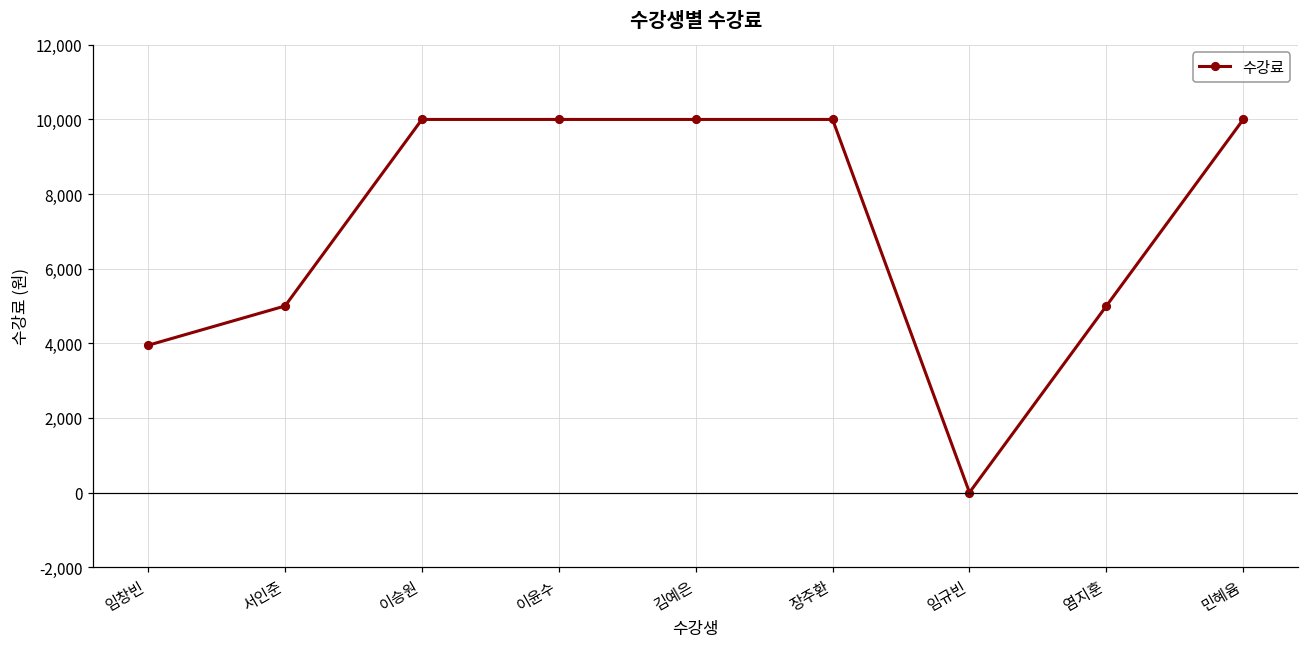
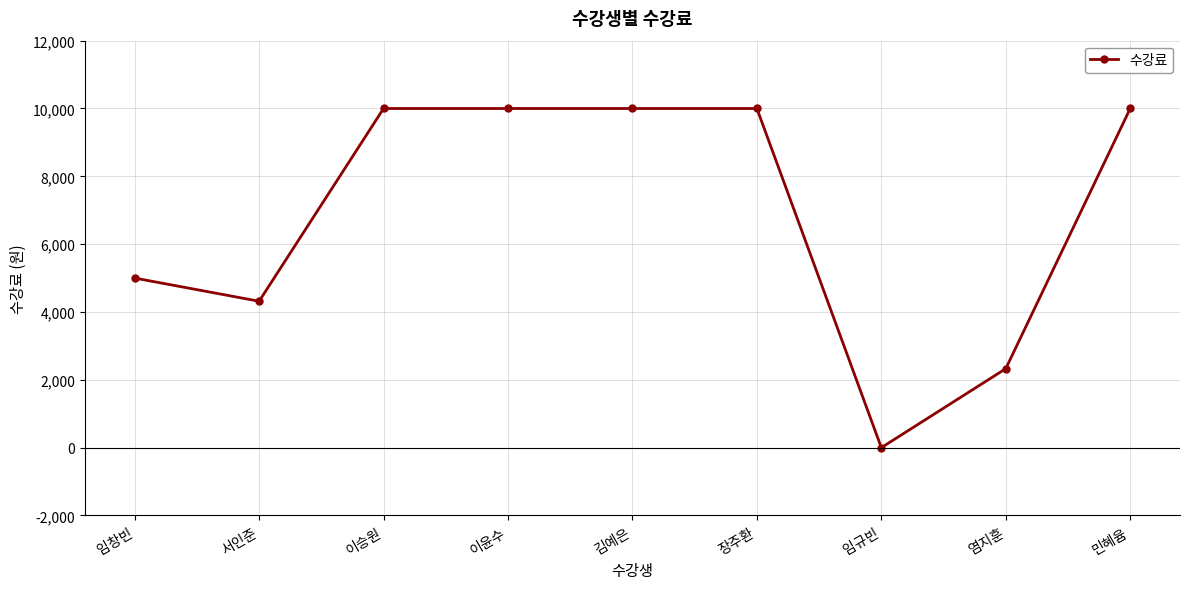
임창빈: 3,900 -> 5,000
서인준: 5,000 -> 4,300
염지훈: 5,000 -> 2,300
